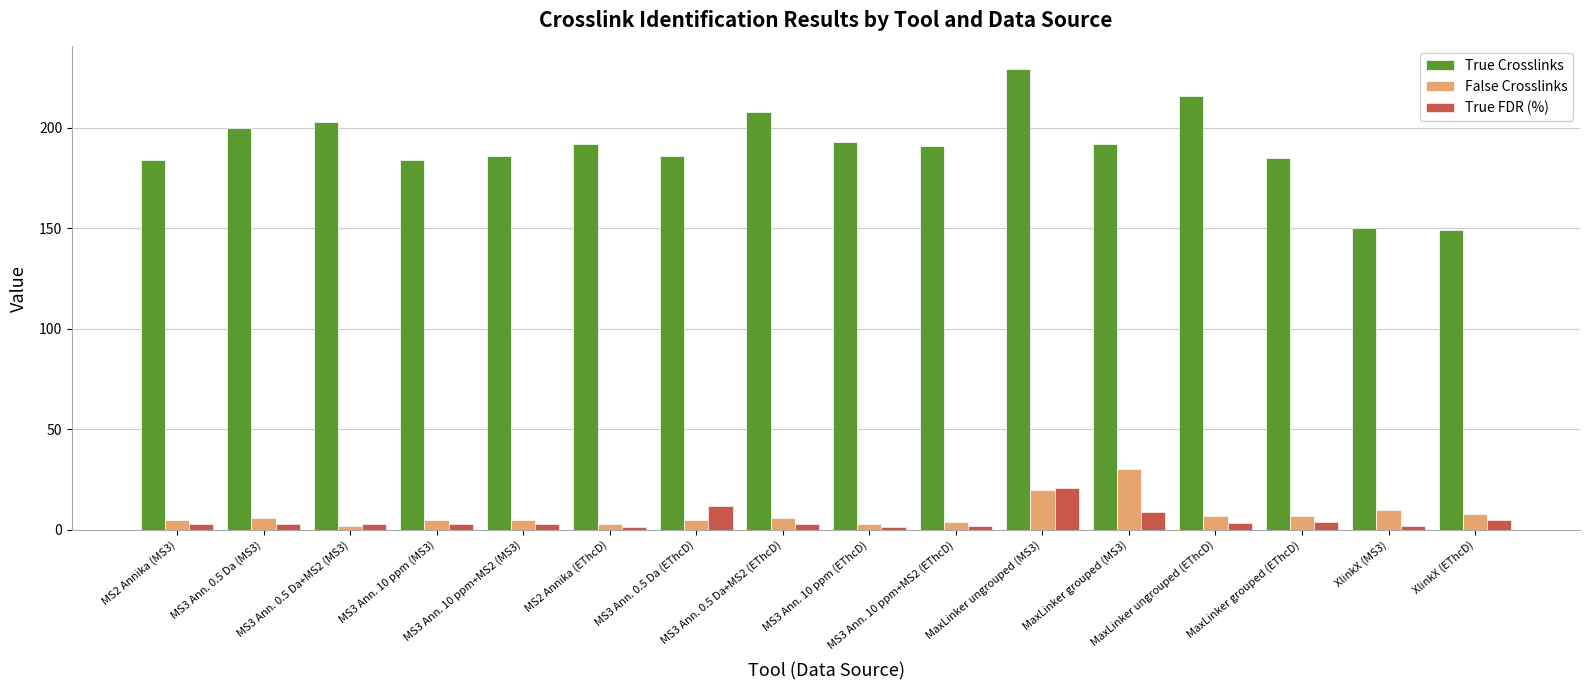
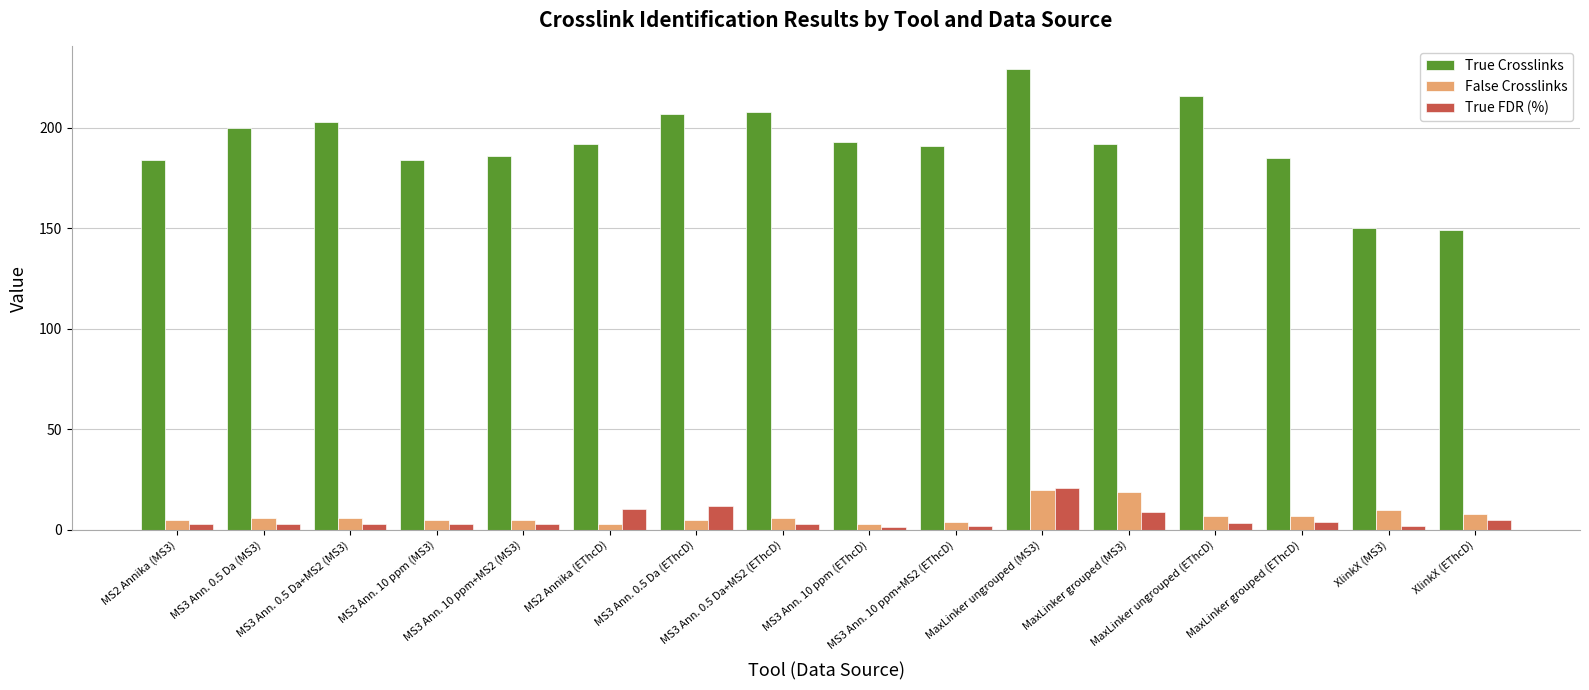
False Crosslinks, MS3 Ann. 0.5 Da+MS2 (MS3): 2 -> 6
True FDR (%), MS2 Annika (EThcD): 2 -> 11
True Crosslinks, MS3 Ann. 0.5 Da (EThcD): 186 -> 207
False Crosslinks, MaxLinker grouped (MS3): 30 -> 19
